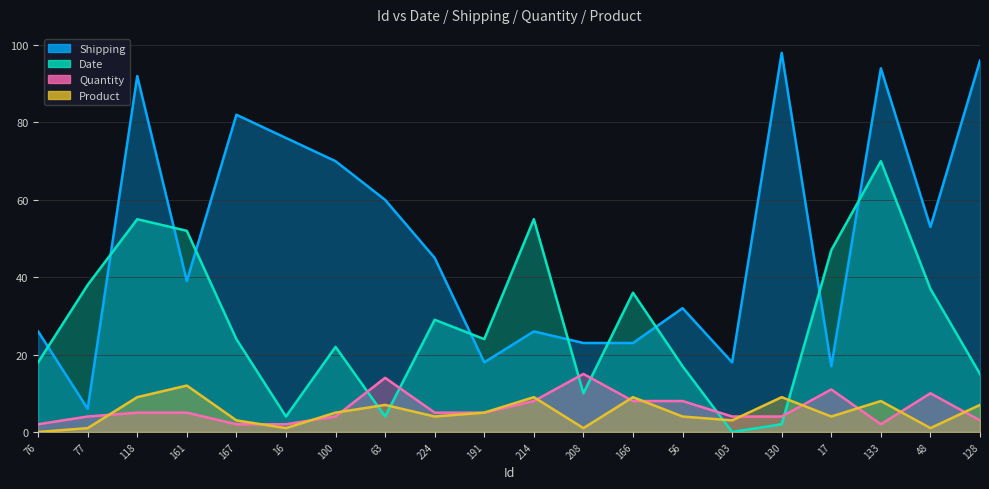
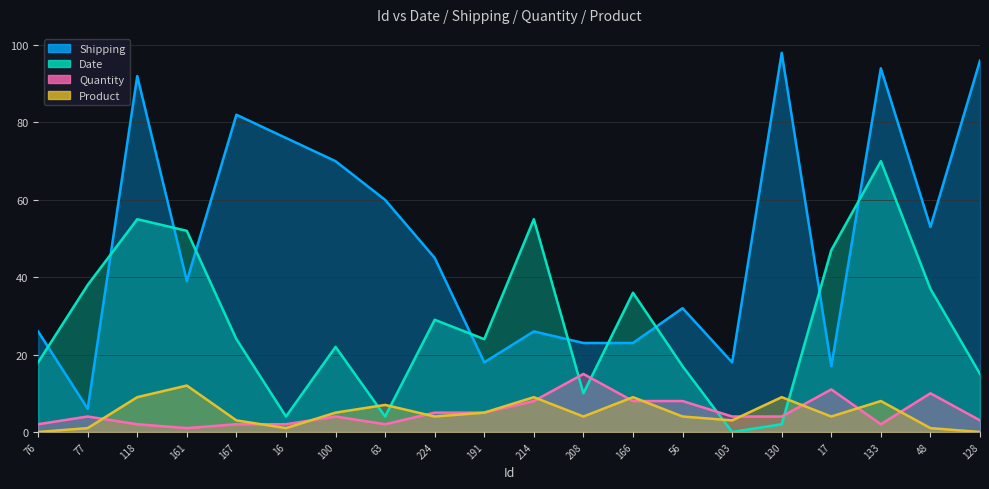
Quantity, 118: 5 -> 2
Quantity, 161: 5 -> 1
Quantity, 63: 14 -> 2
Product, 208: 1 -> 4
Product, 128: 7 -> 0
